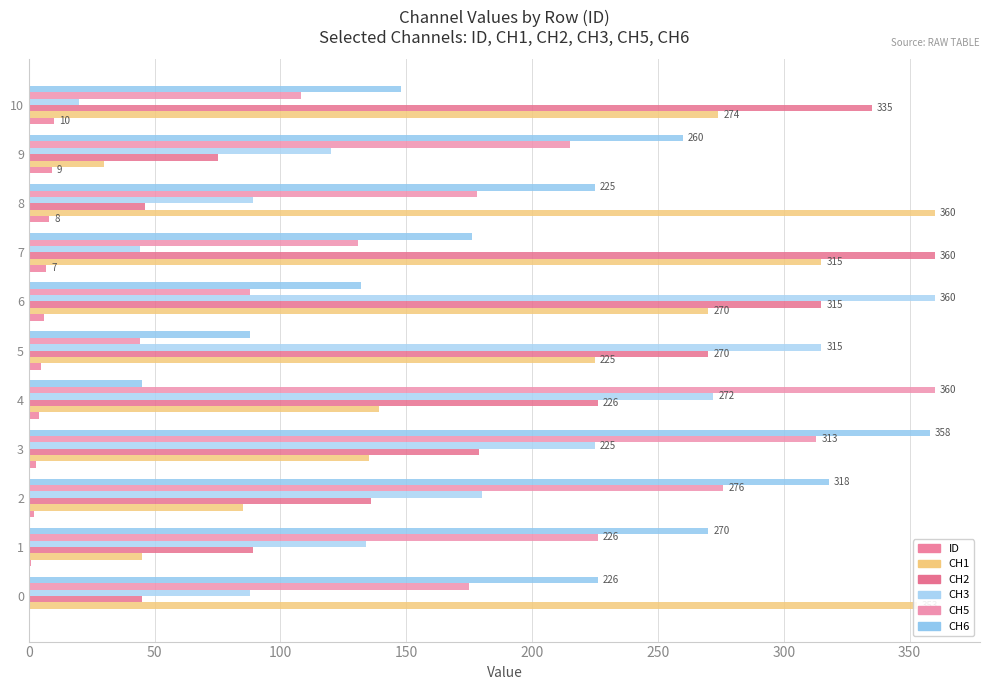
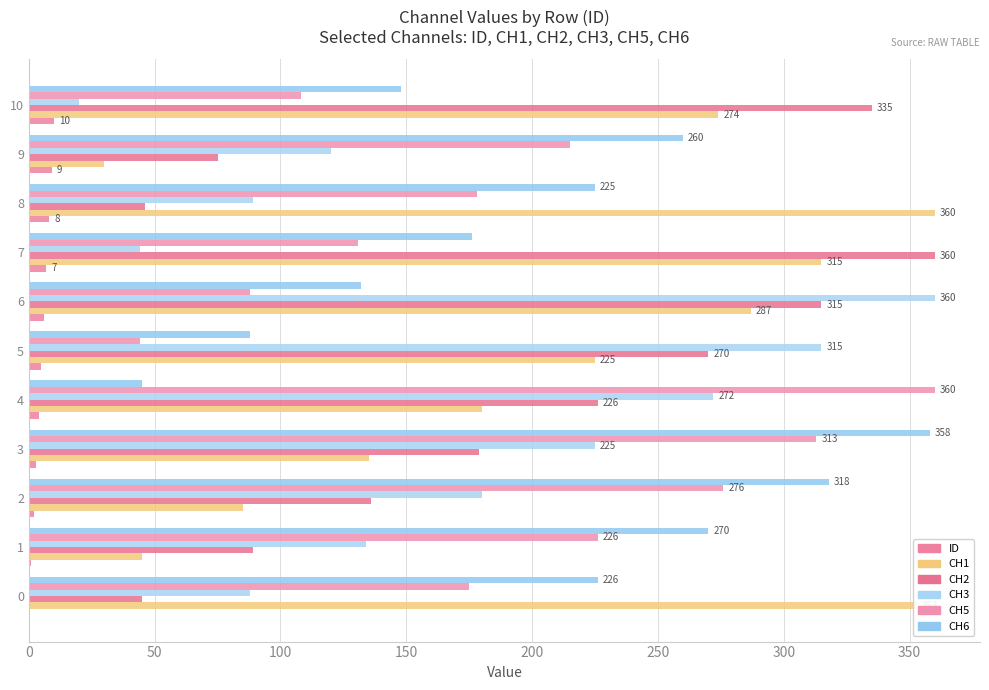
CH1, 6: 270 -> 287
CH1, 4: 139 -> 180
